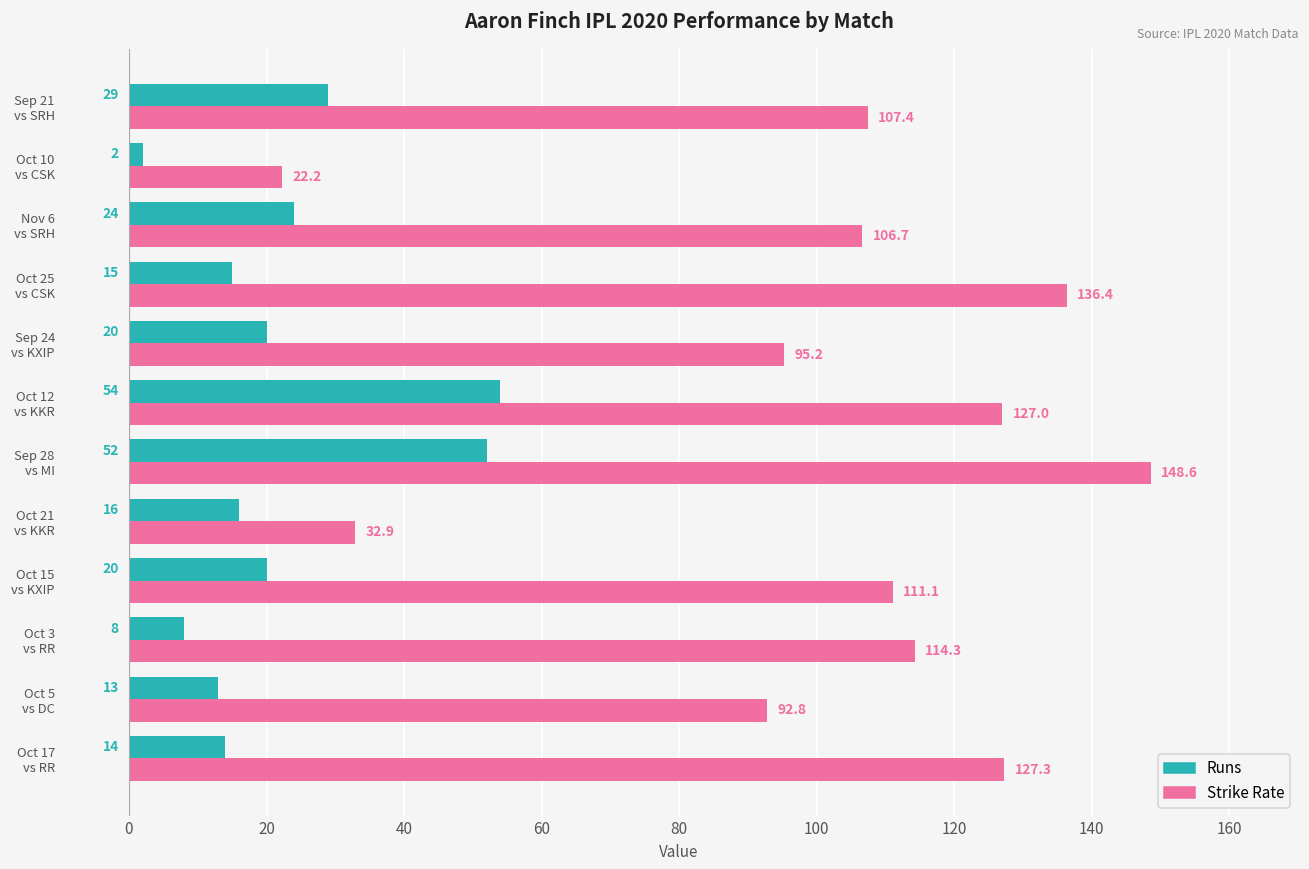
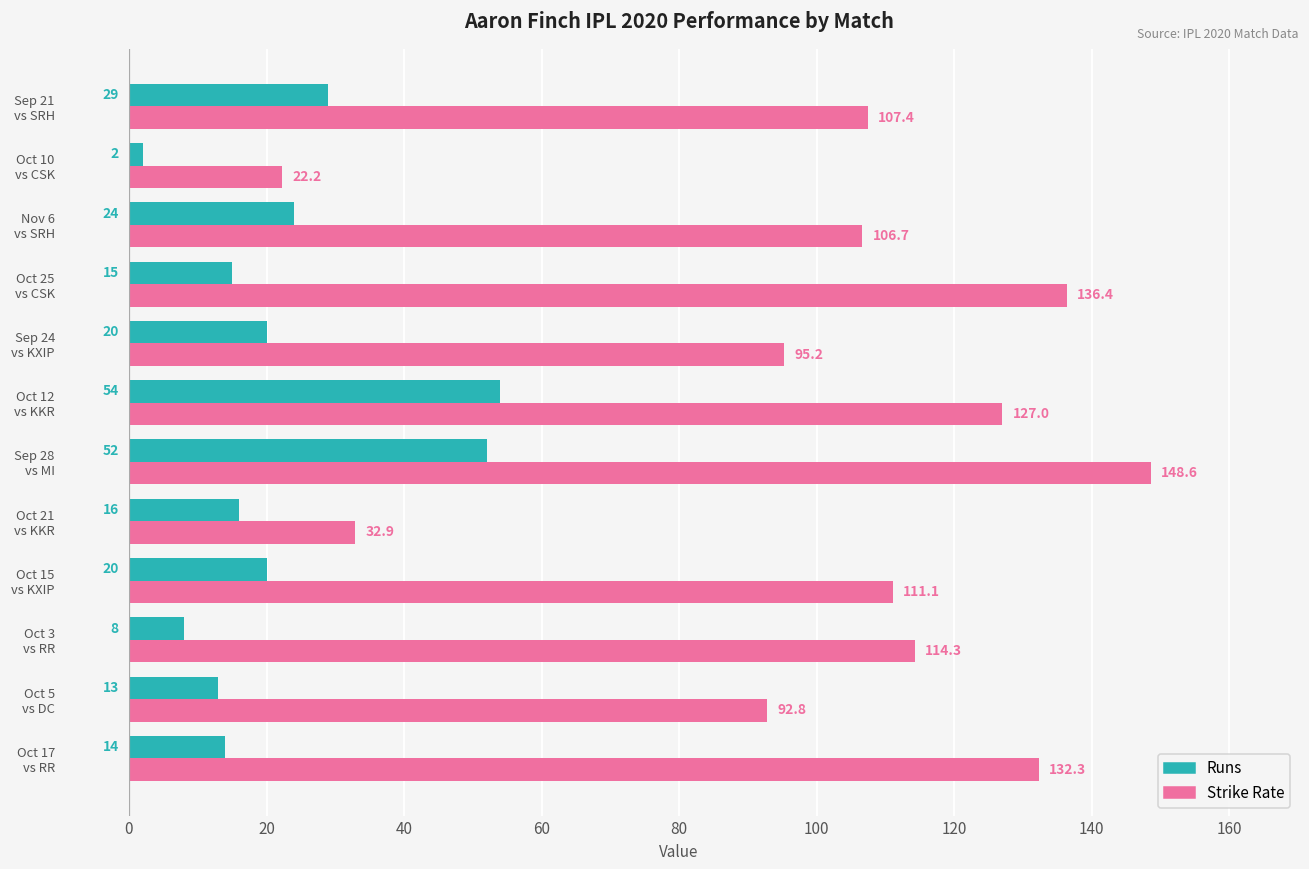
Strike Rate, Oct 17 vs RR: 127.3 -> 132.3
